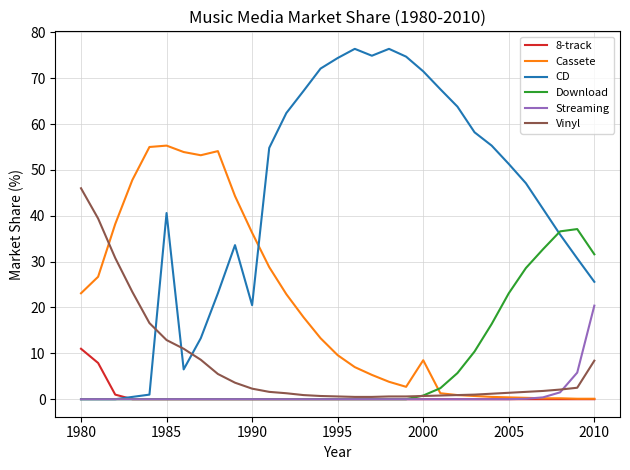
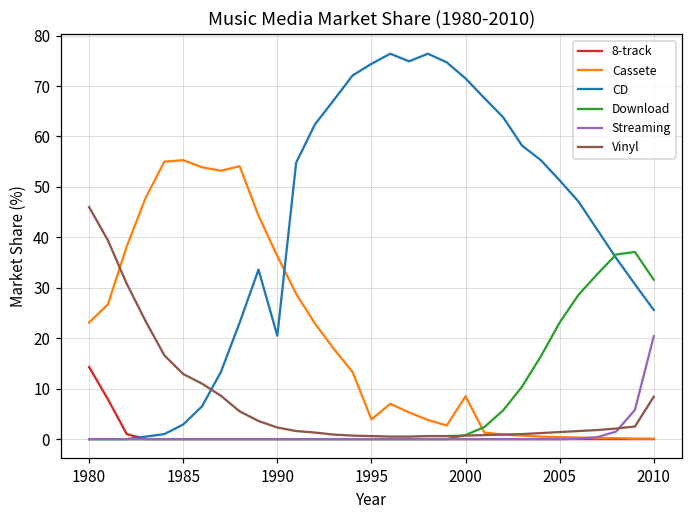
8-track, 1980: 11 -> 14
CD, 1985: 41 -> 3
Cassete, 1995: 10 -> 4
